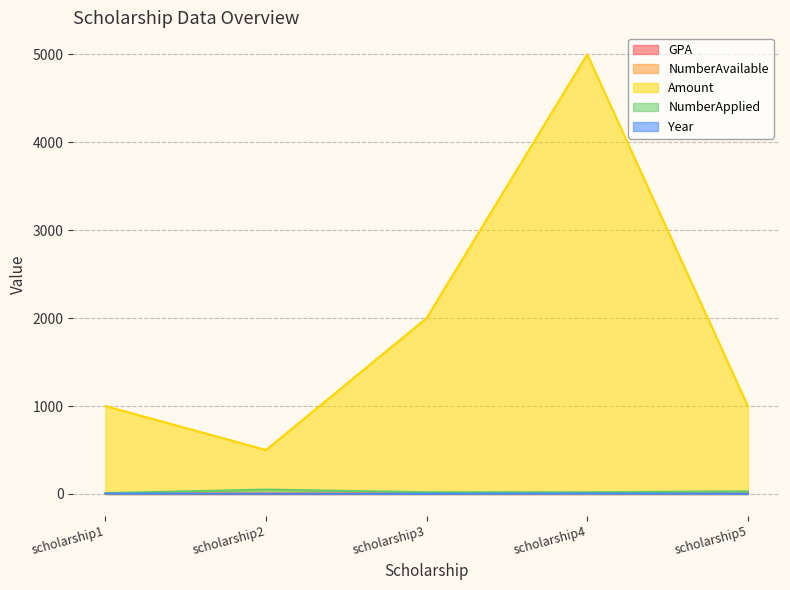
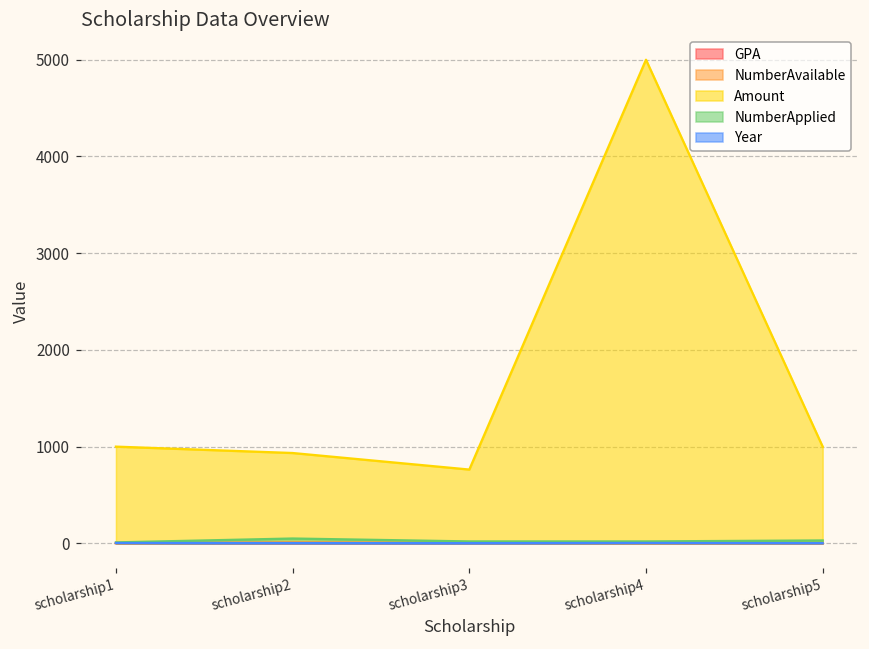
Amount, scholarship2: 500 -> 900
Amount, scholarship3: 2000 -> 800
